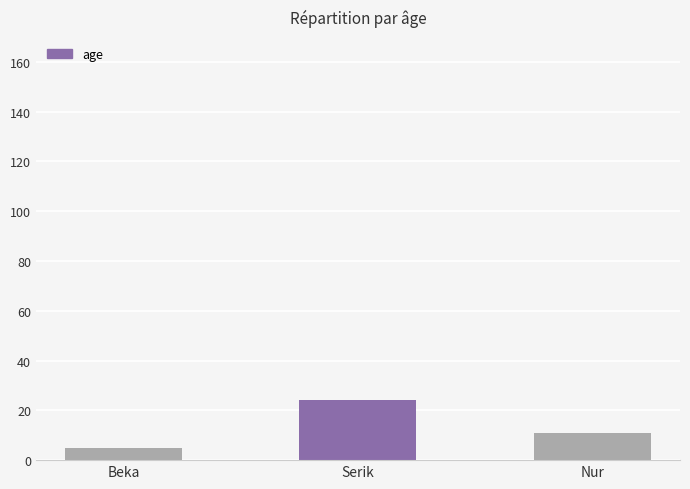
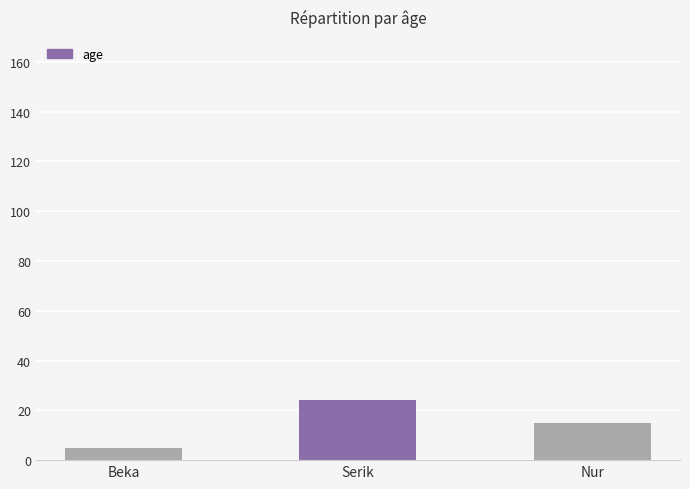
Nur: 11 -> 15
